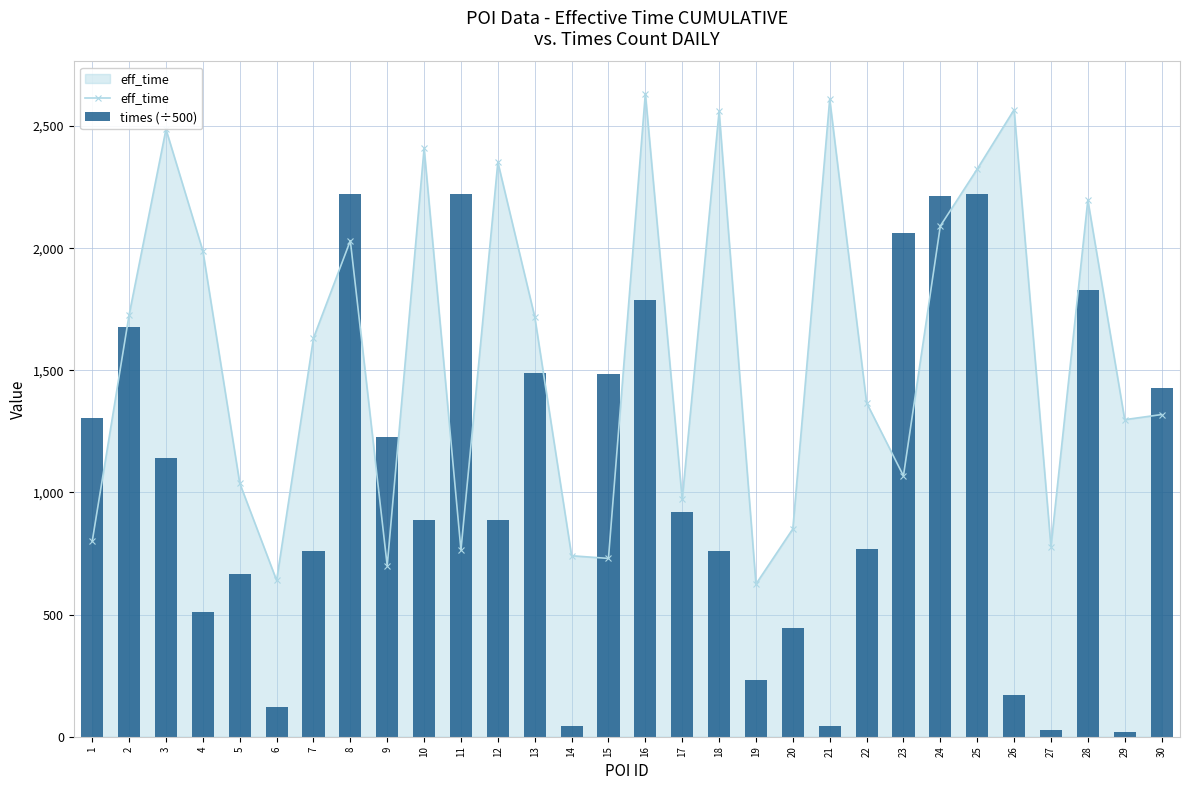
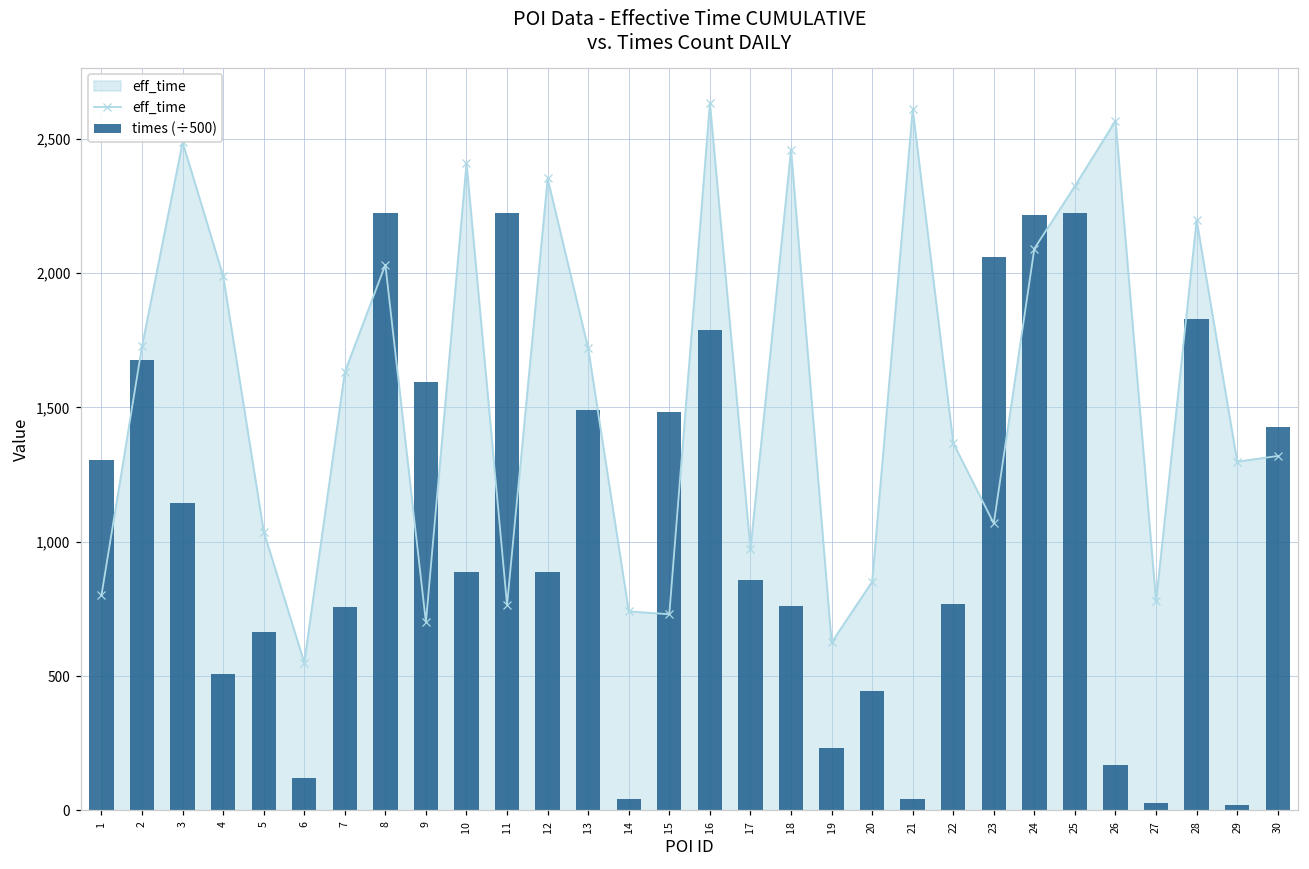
eff_time, 6: 640 -> 550
times (÷500), 9: 1,230 -> 1,600
times (÷500), 17: 920 -> 860
eff_time, 18: 2,560 -> 2,460
